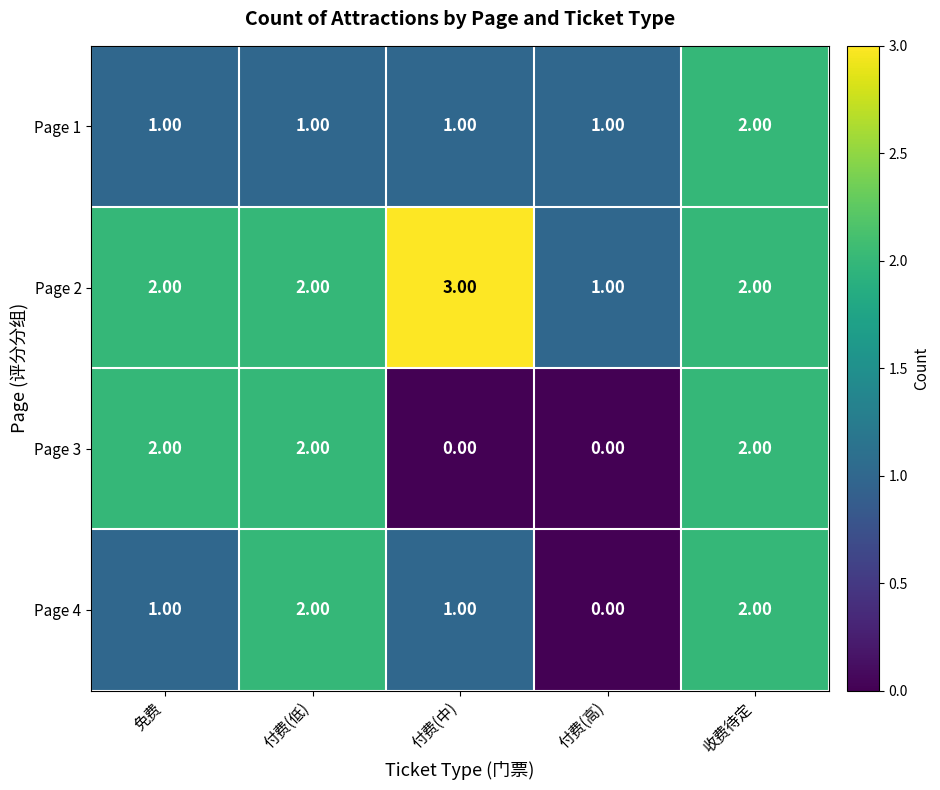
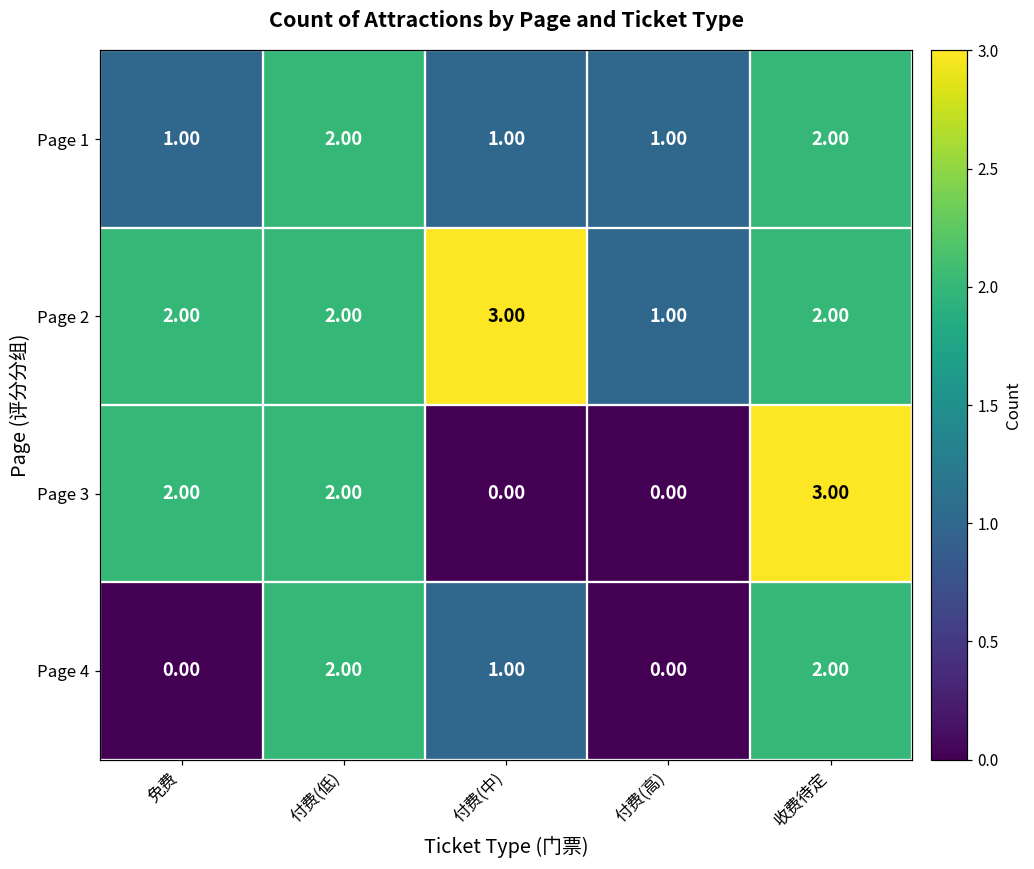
Page 1, 付费(低): 1.00 -> 2.00
Page 3, 收费待定: 2.00 -> 3.00
Page 4, 免费: 1.00 -> 0.00
